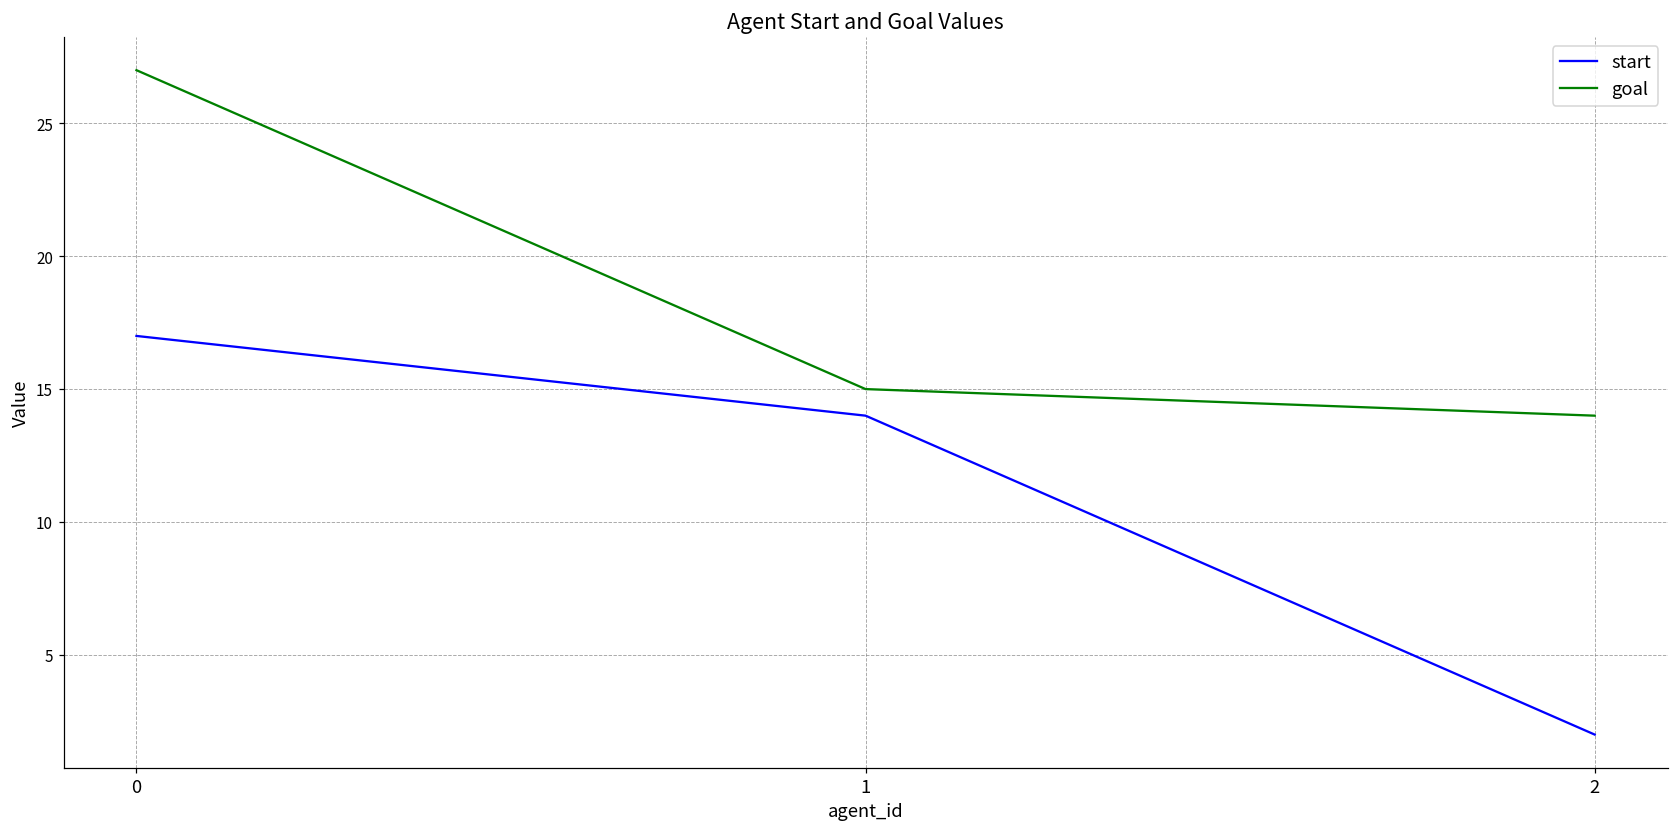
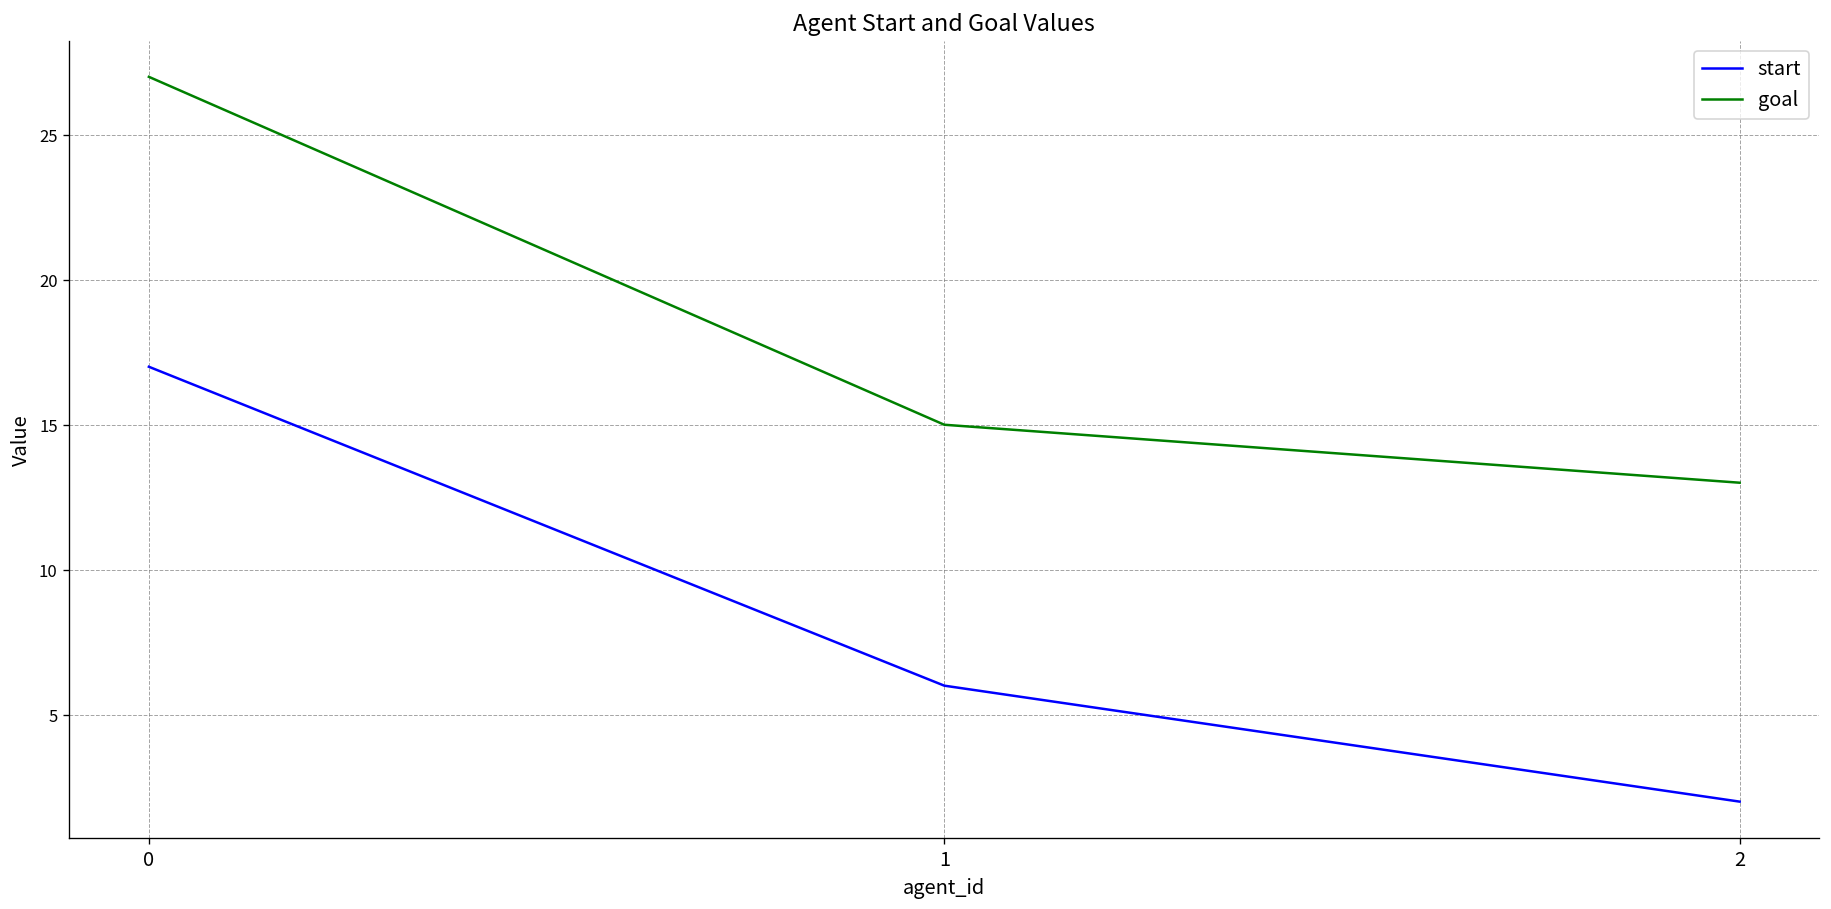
start, 1: 14 -> 6
goal, 2: 14 -> 13
